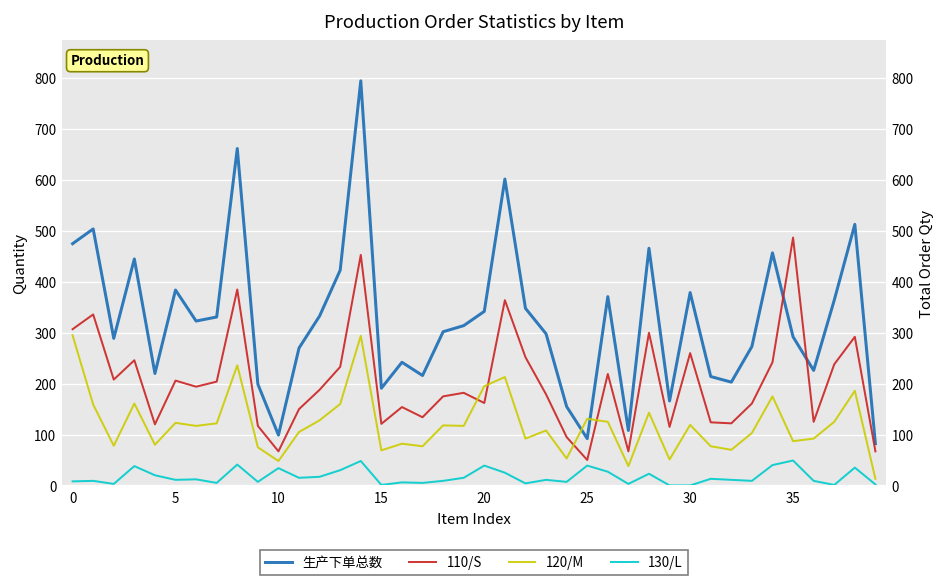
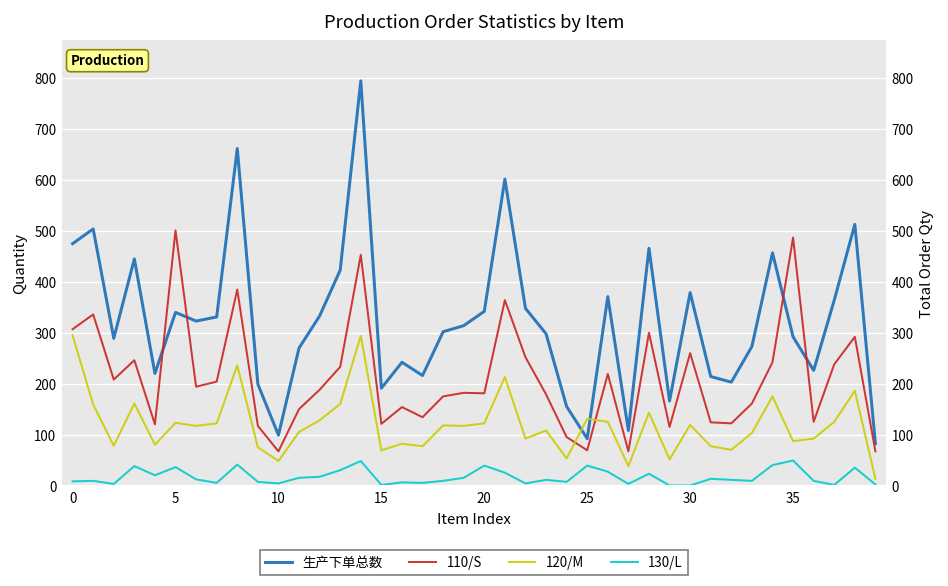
生产下单总数, 5: 380 -> 340
110/S, 5: 210 -> 500
130/L, 5: 10 -> 40
130/L, 10: 30 -> 0
110/S, 20: 160 -> 180
120/M, 20: 200 -> 120
110/S, 25: 50 -> 70
